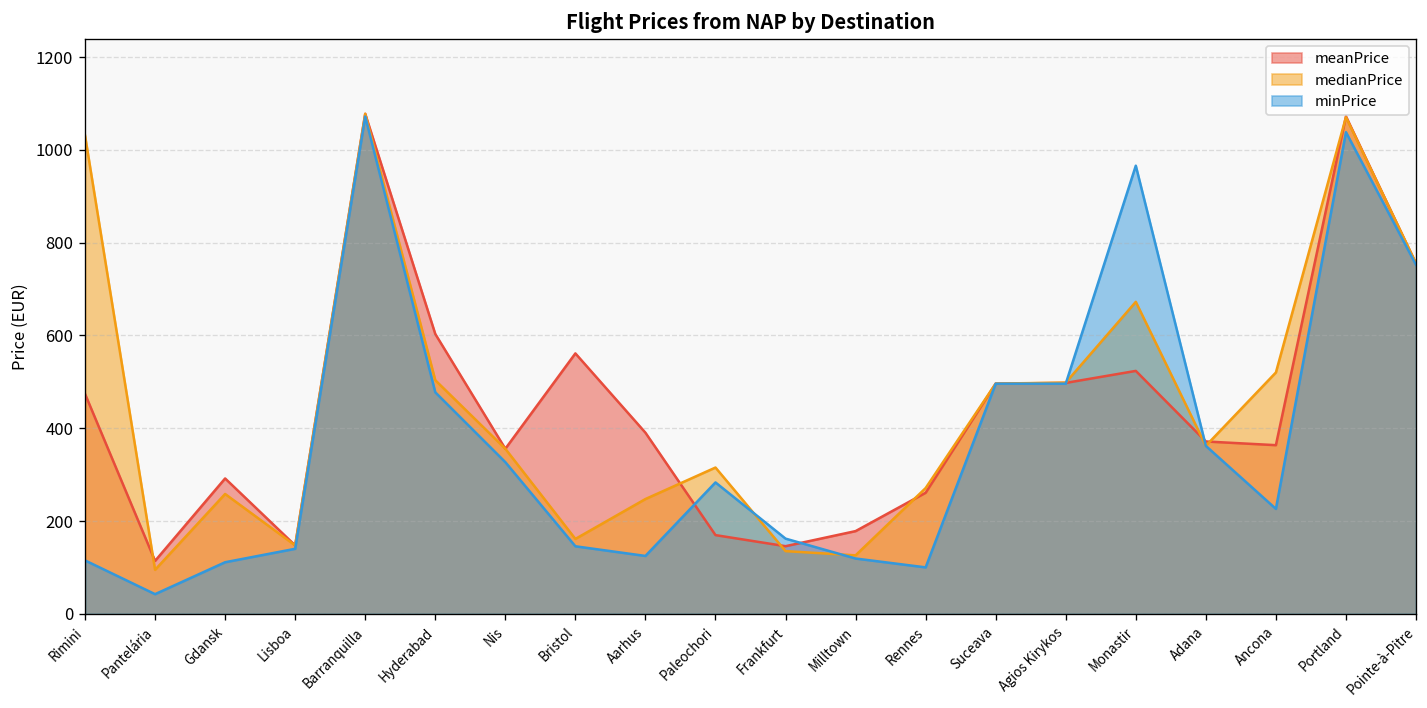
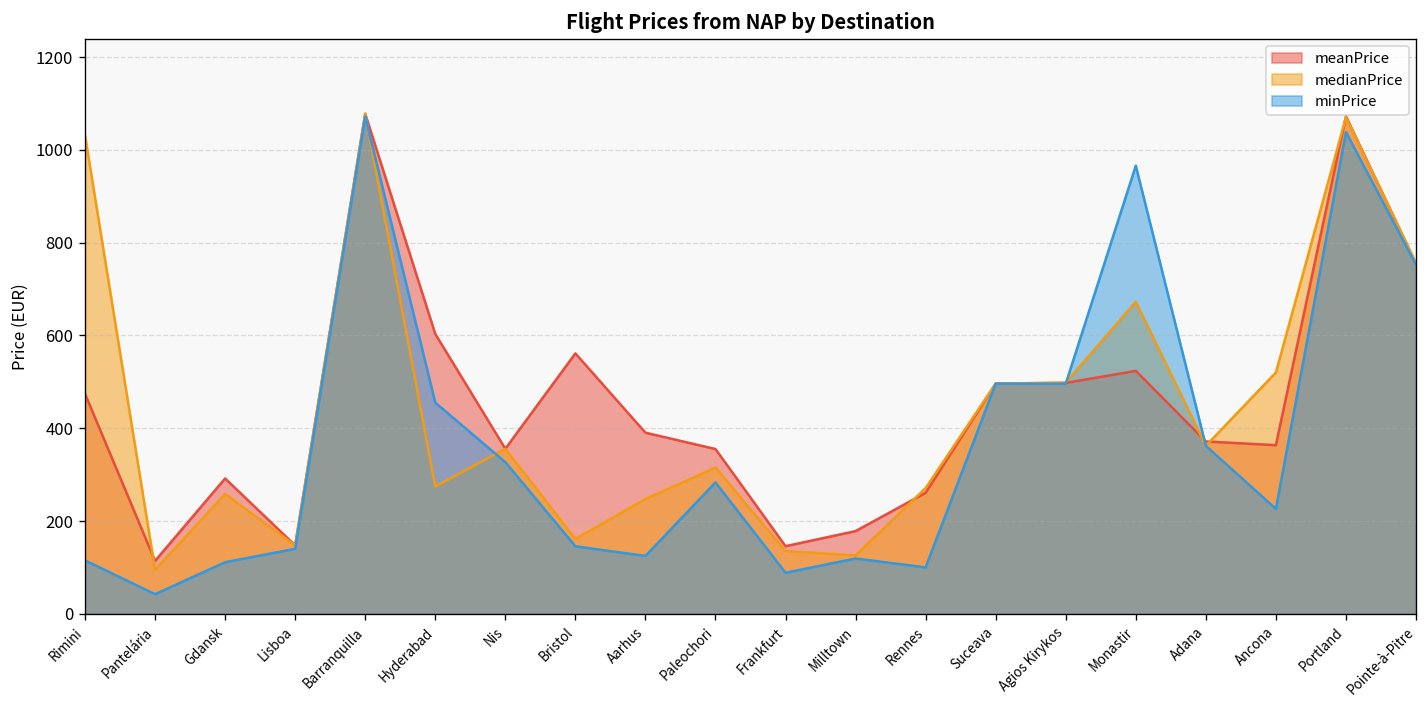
medianPrice, Hyderabad: 500 -> 270
minPrice, Hyderabad: 480 -> 460
meanPrice, Paleochori: 170 -> 360
minPrice, Frankfurt: 160 -> 90
